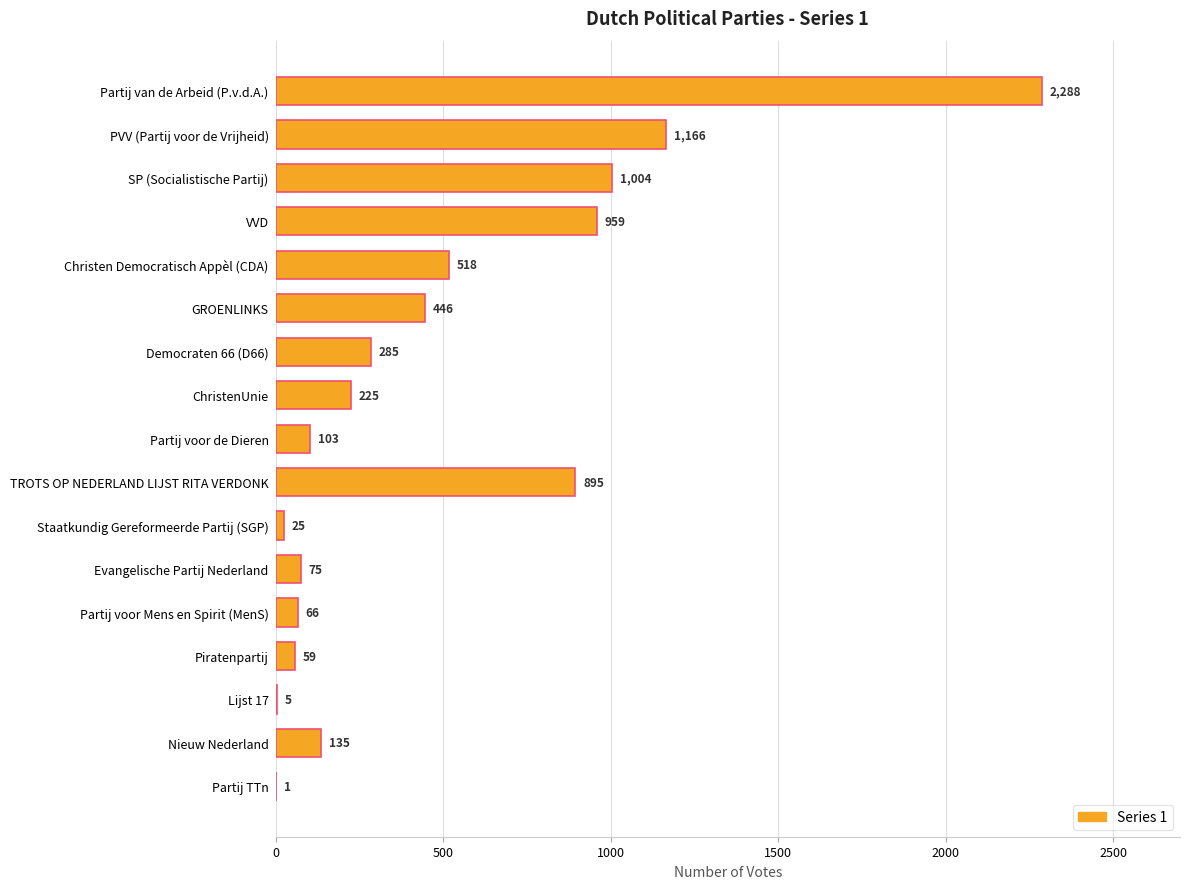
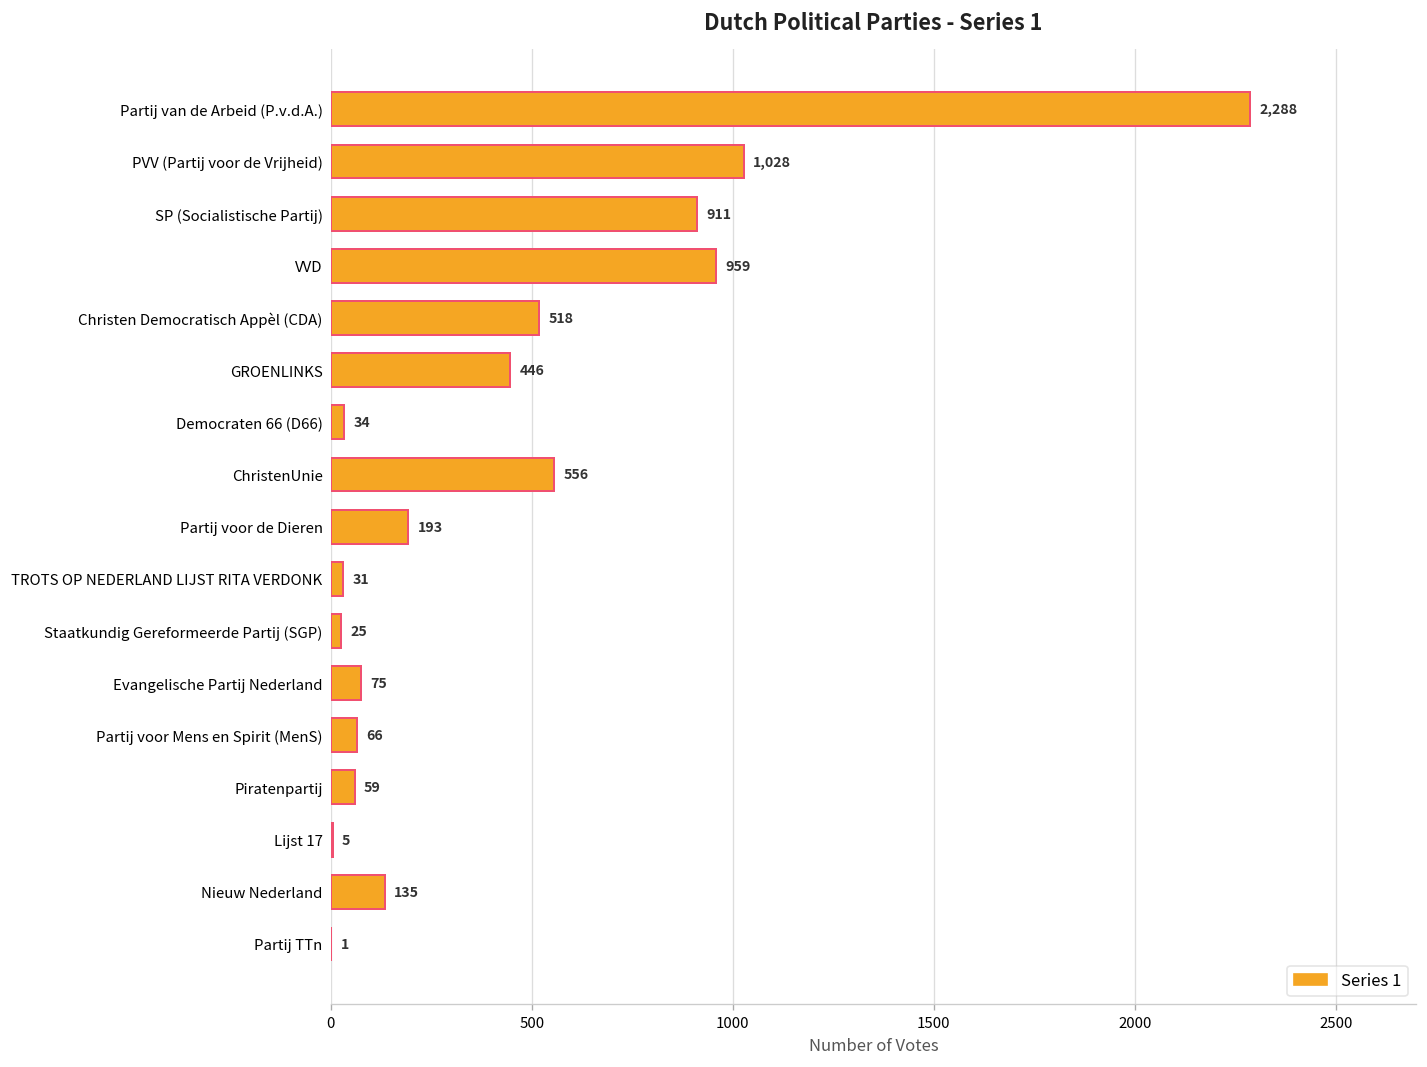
PVV (Partij voor de Vrijheid): 1,166 -> 1,028
SP (Socialistische Partij): 1,004 -> 911
Democraten 66 (D66): 285 -> 34
ChristenUnie: 225 -> 556
Partij voor de Dieren: 103 -> 193
TROTS OP NEDERLAND LIJST RITA VERDONK: 895 -> 31
